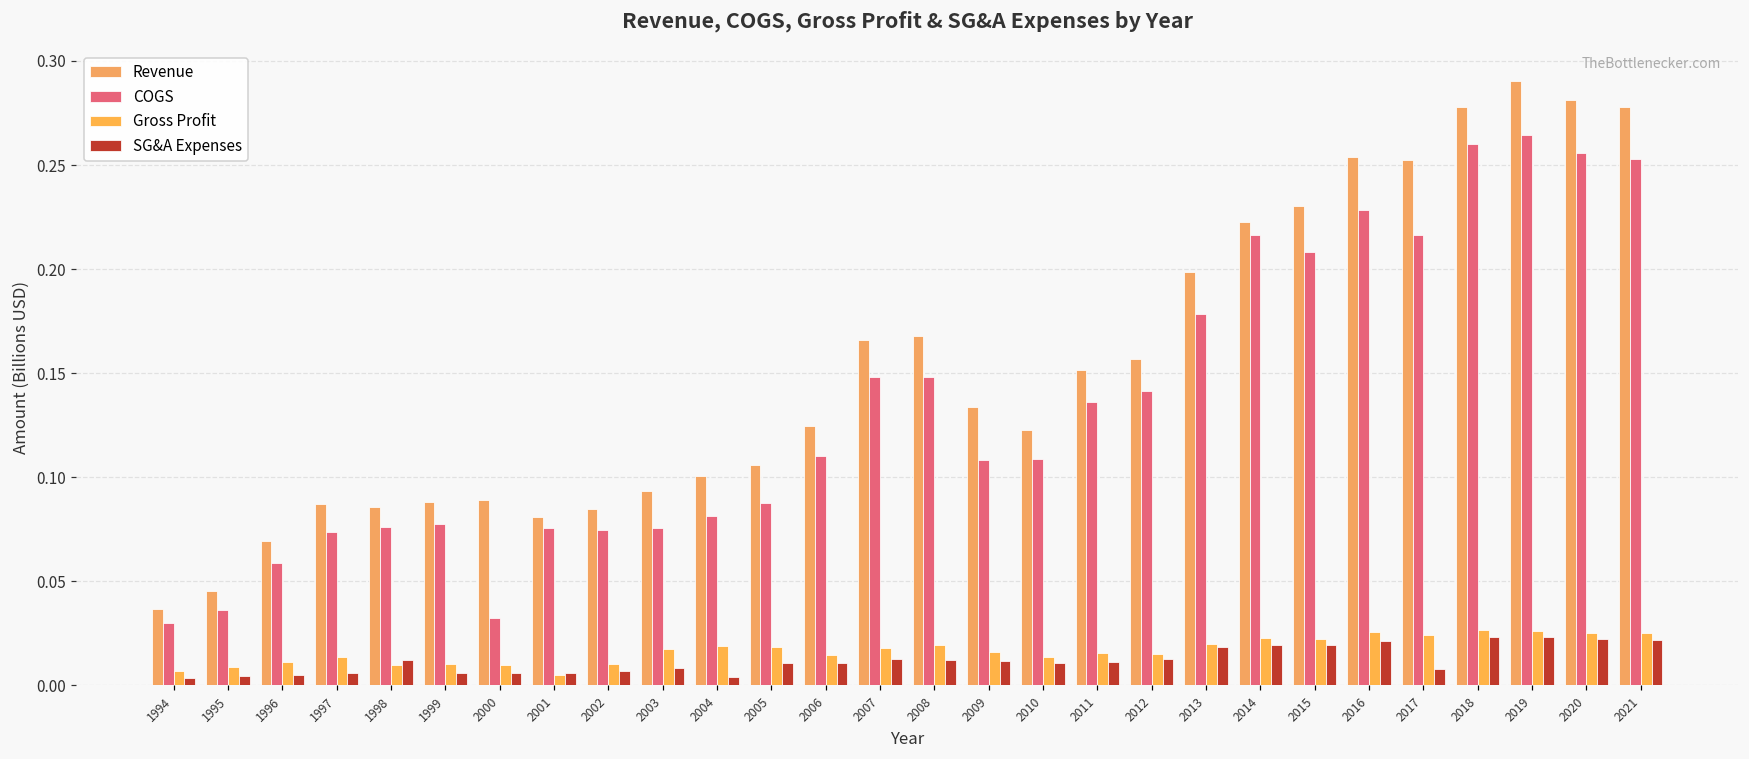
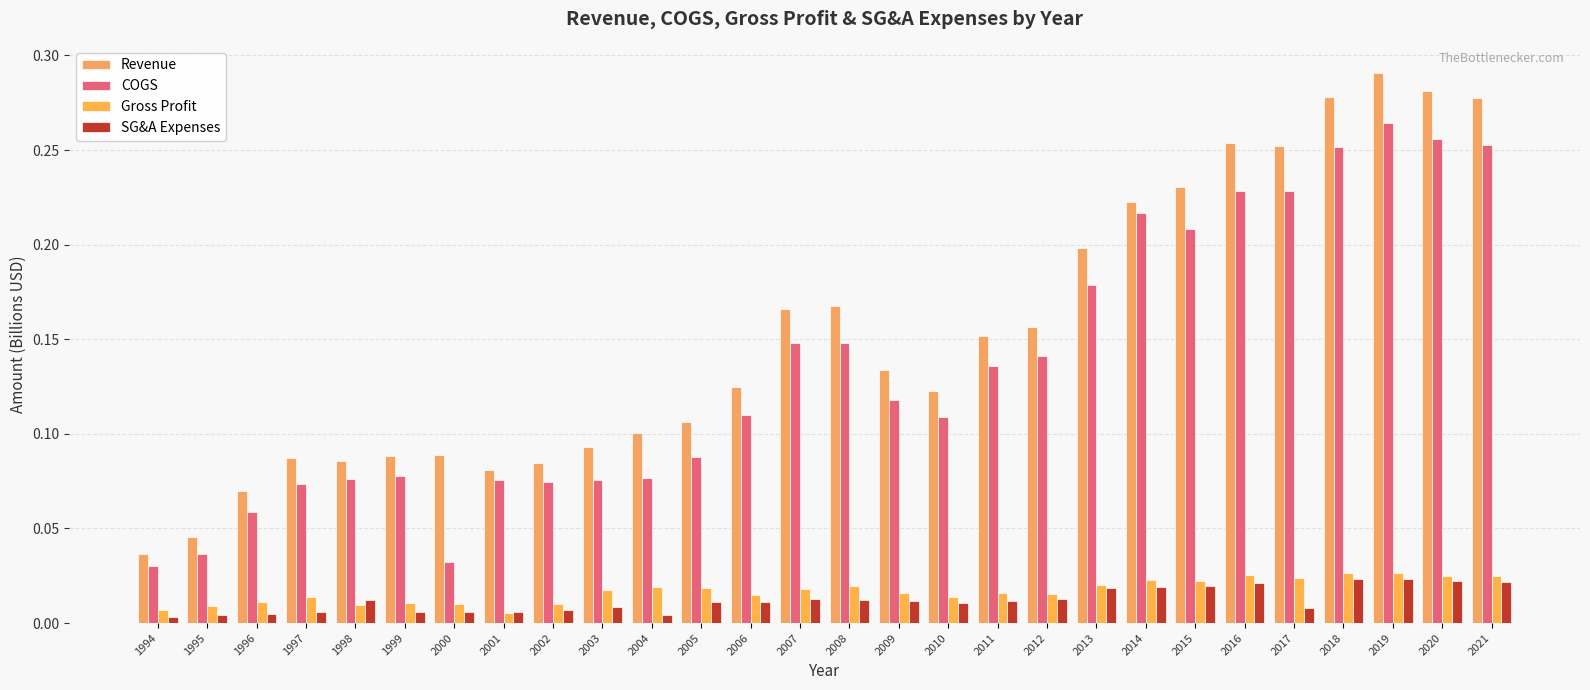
COGS, 2004: 0.081 -> 0.077
COGS, 2009: 0.108 -> 0.118
COGS, 2017: 0.217 -> 0.228
COGS, 2018: 0.260 -> 0.252
